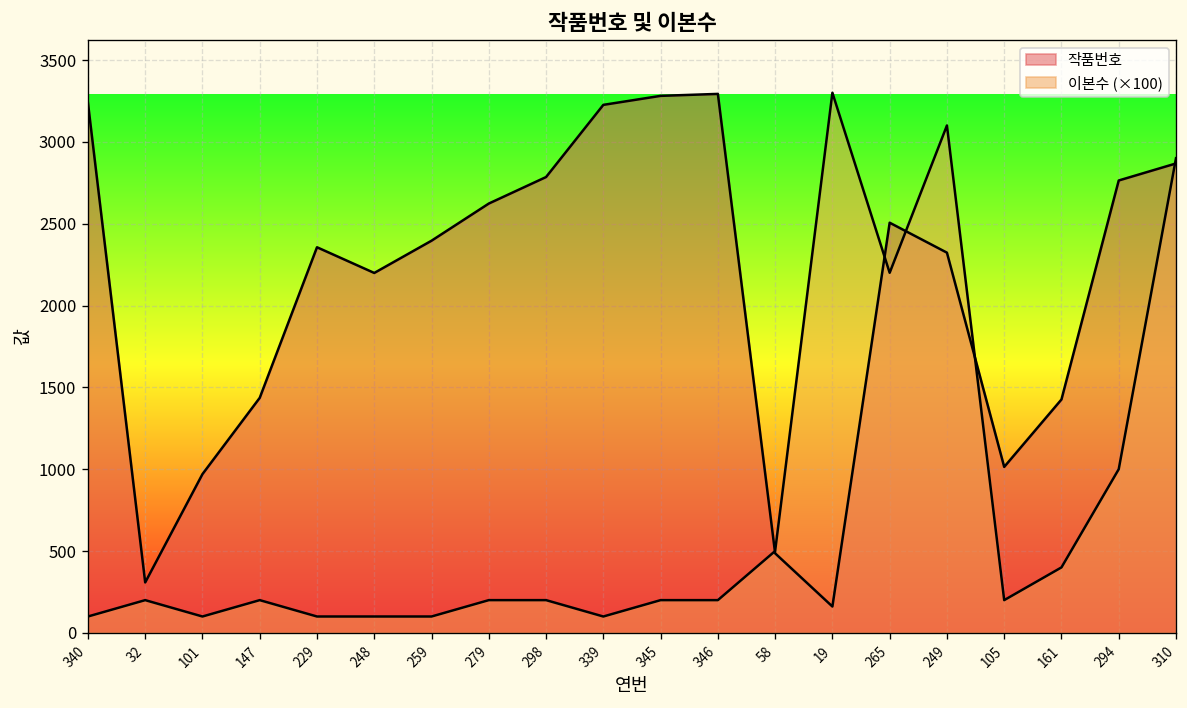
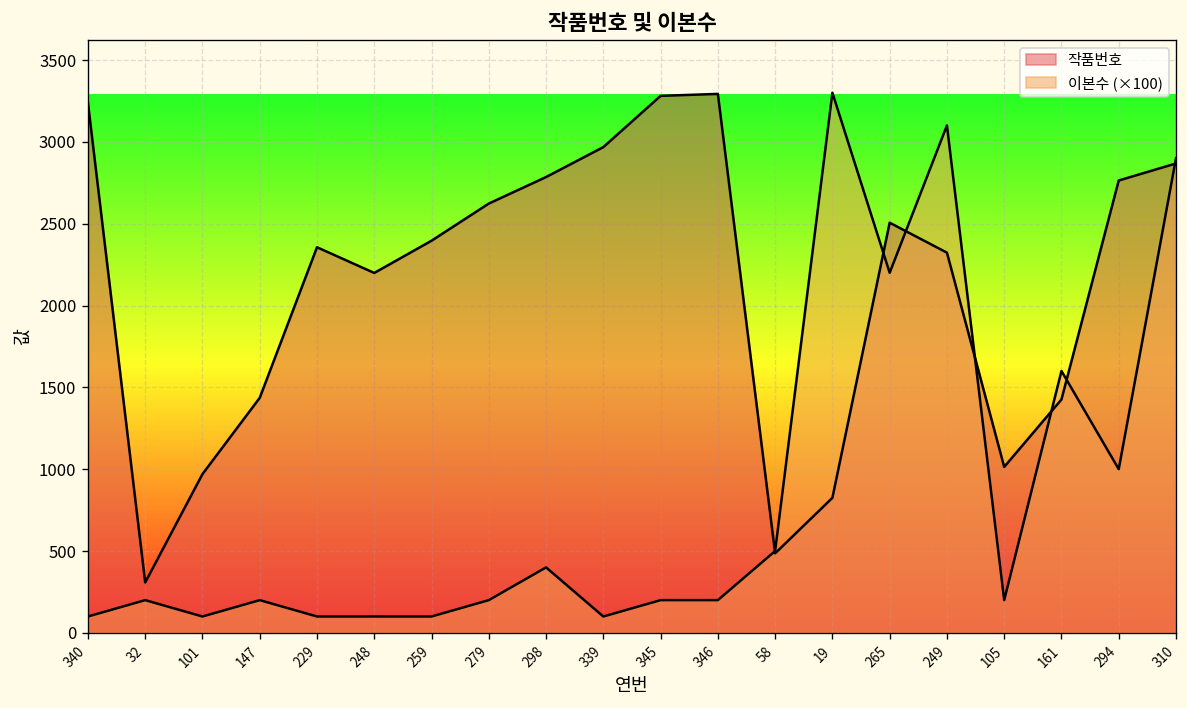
이본수 (×100), 298: 200 -> 400
작품번호, 339: 3230 -> 2970
작품번호, 19: 160 -> 830
이본수 (×100), 161: 400 -> 1600
